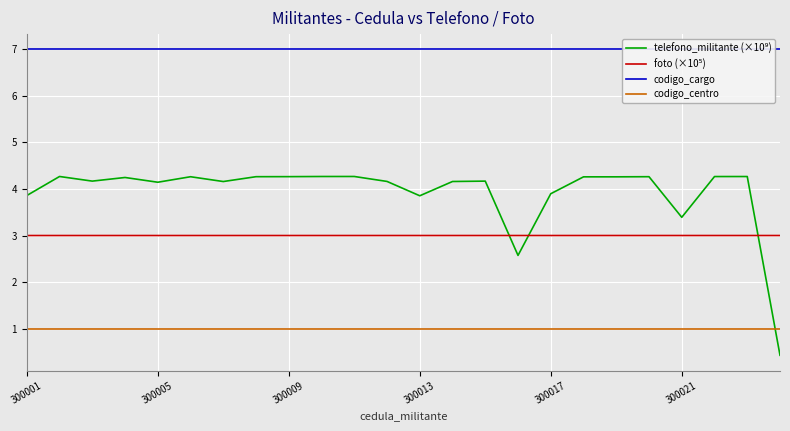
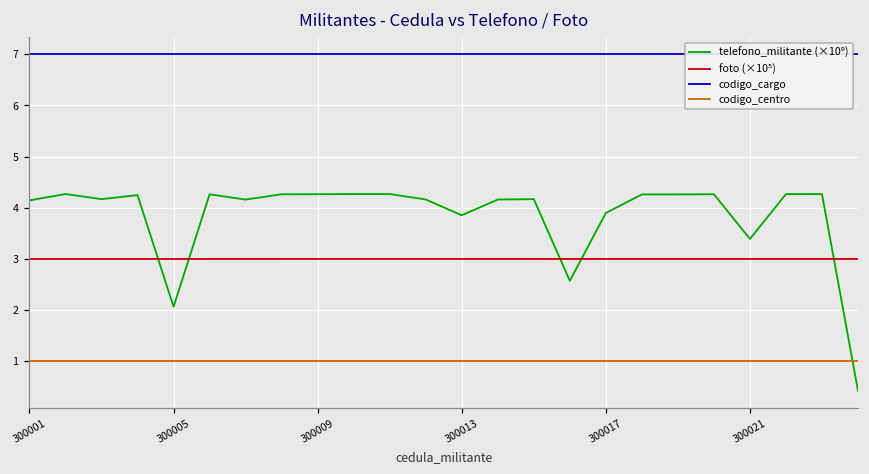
telefono_militante (×10⁹), 300001: 3.9 -> 4.1
telefono_militante (×10⁹), 300005: 4.1 -> 2.1
